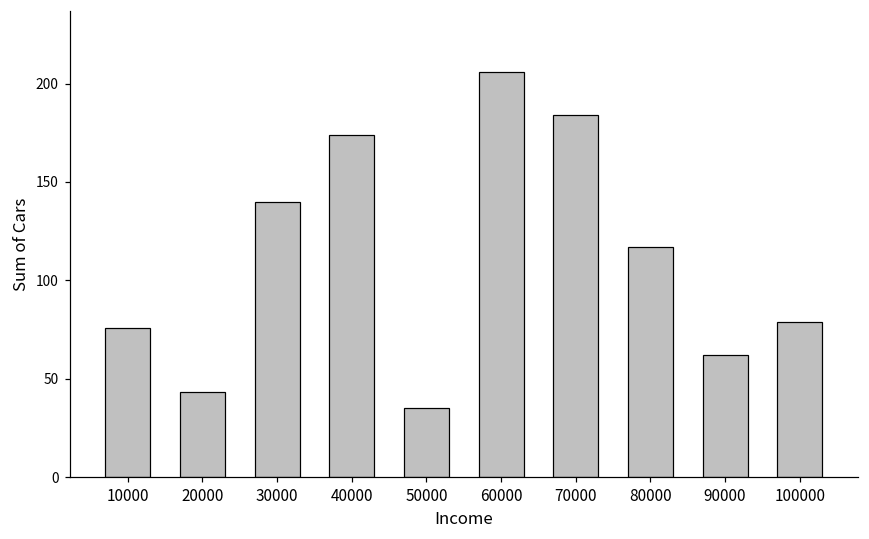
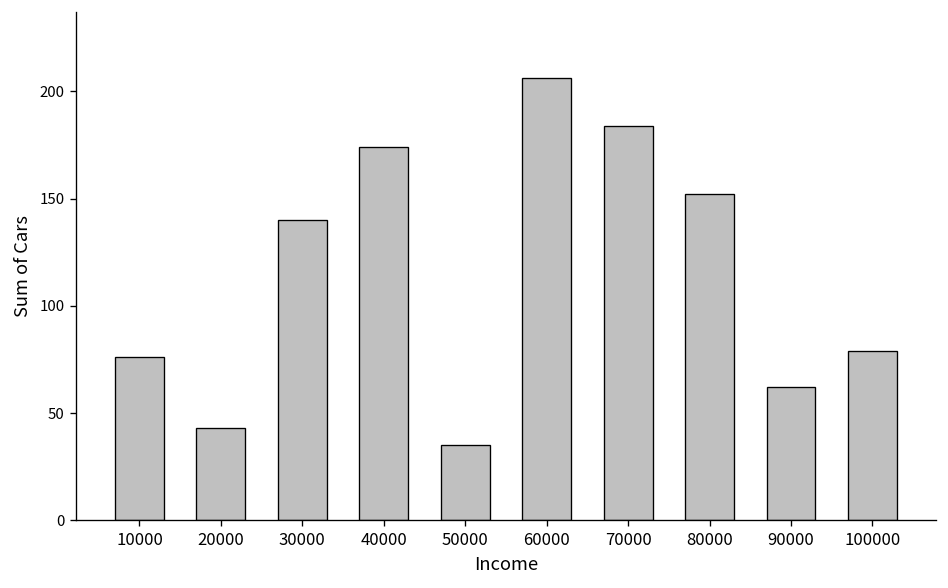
80000: 117 -> 152
